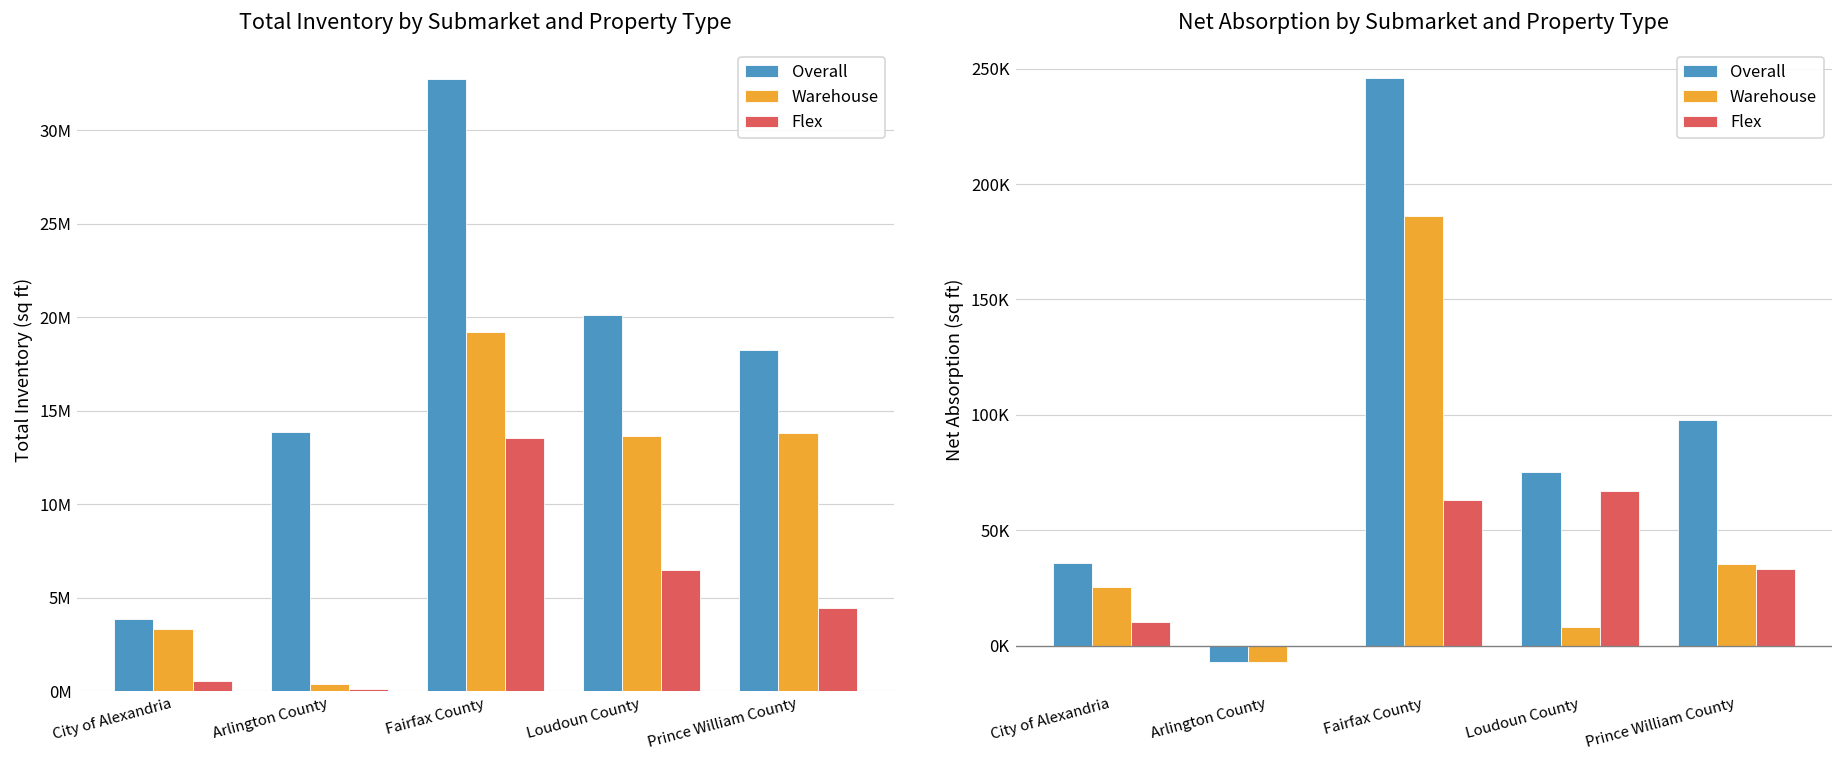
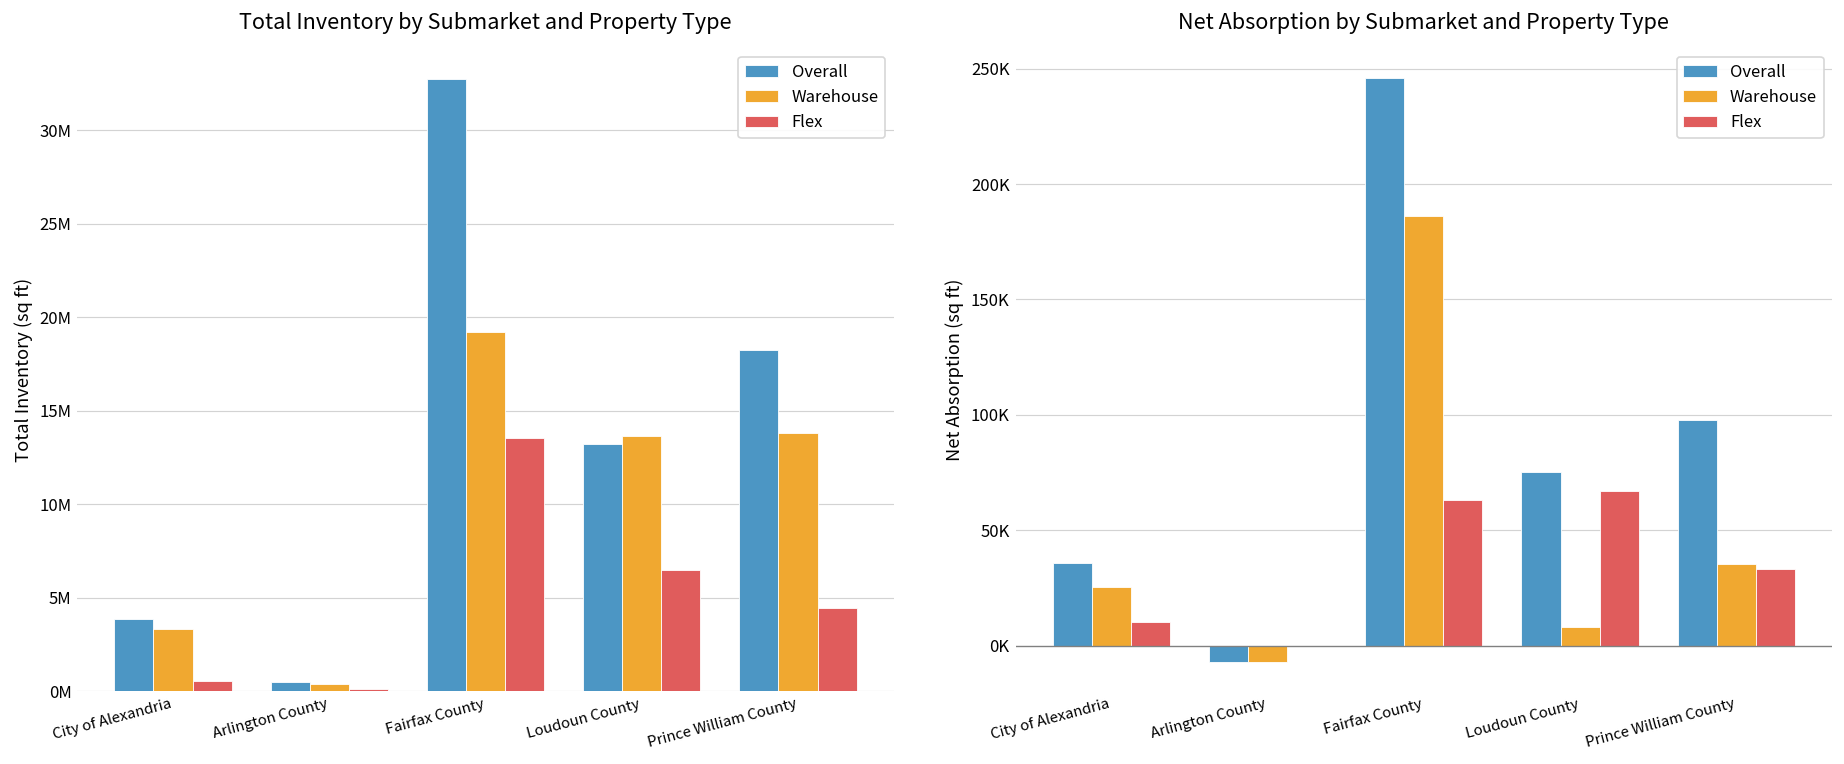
Total Inventory by Submarket and Property Type, Overall, Arlington County: 13800000 -> 500000
Total Inventory by Submarket and Property Type, Overall, Loudoun County: 20100000 -> 13200000
